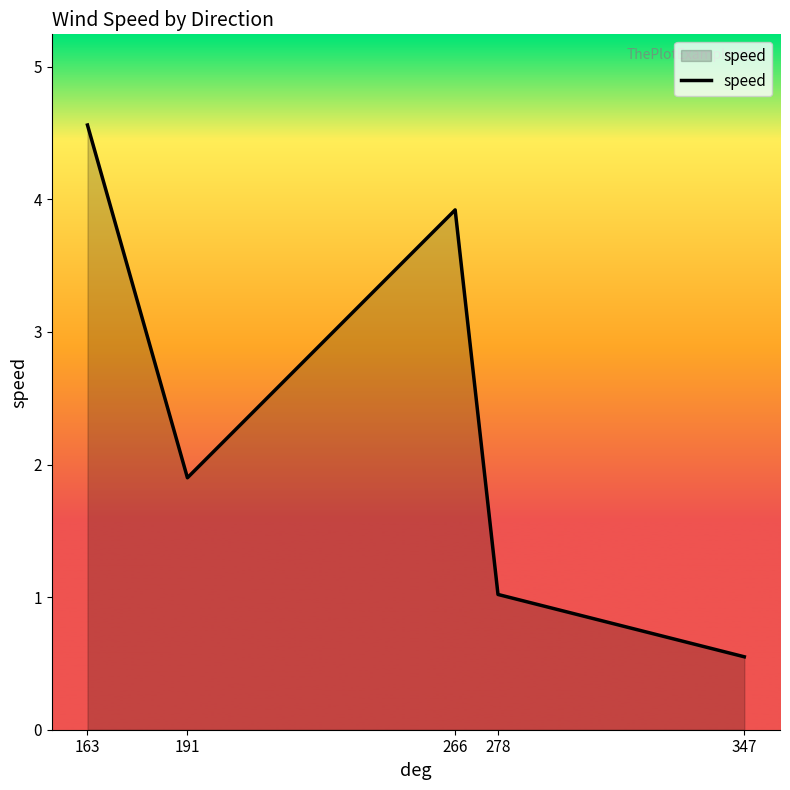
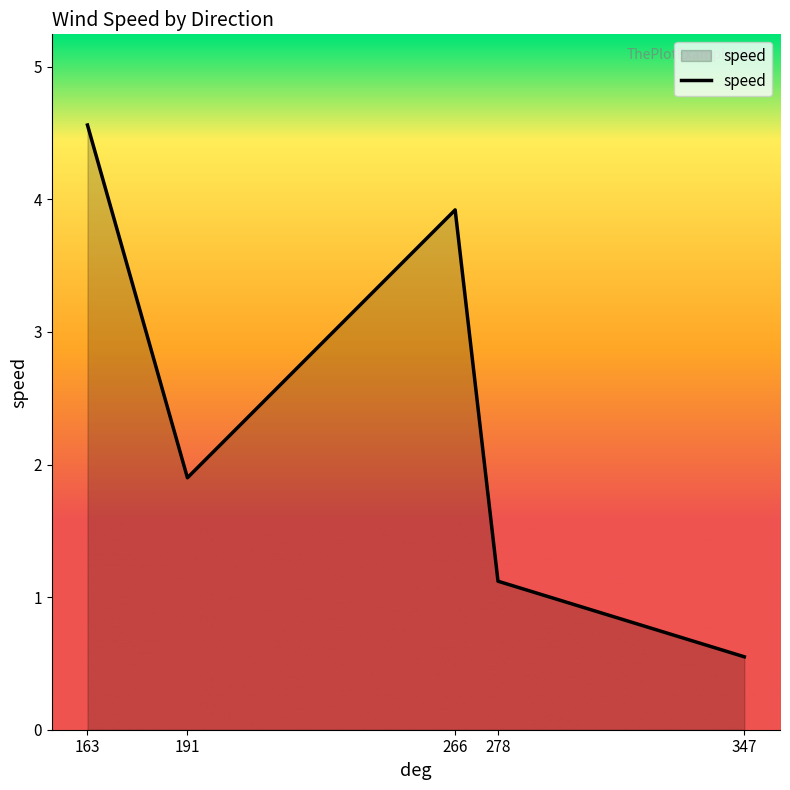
278: 1.02 -> 1.12
